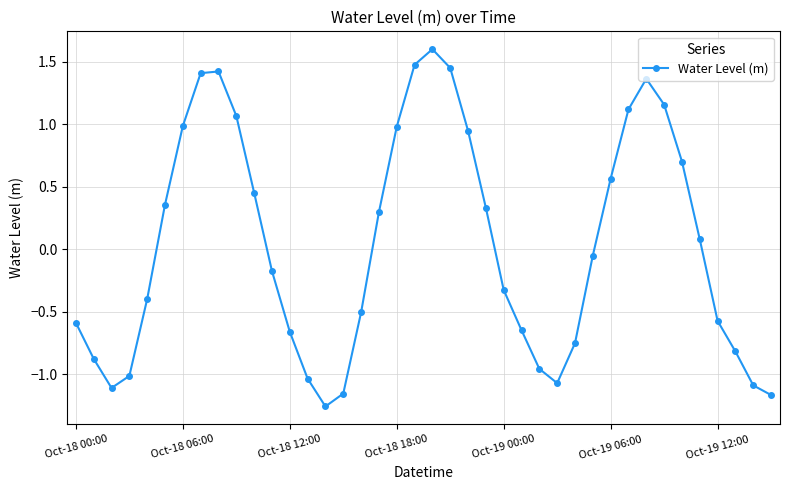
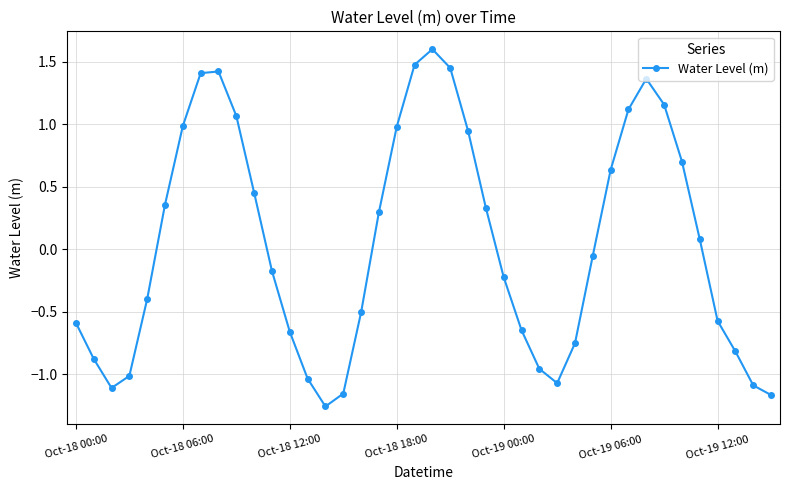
Oct-19 00:00: -0.33 -> -0.22
Oct-19 06:00: 0.56 -> 0.63
